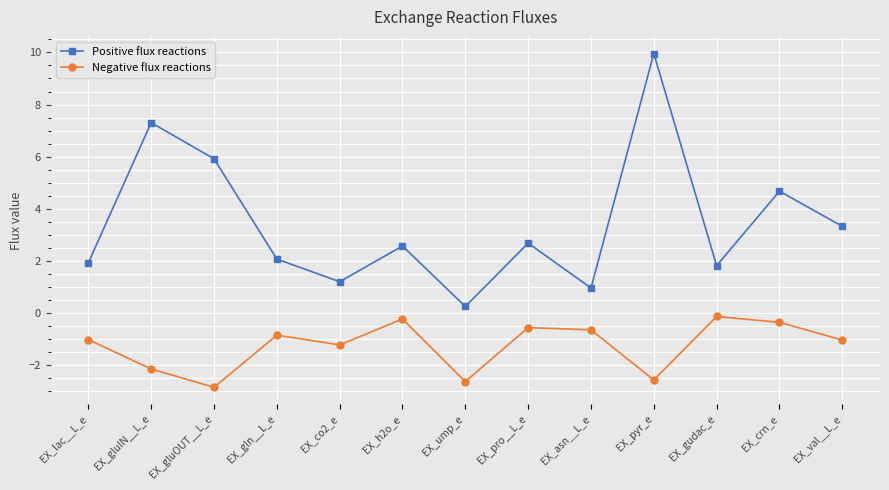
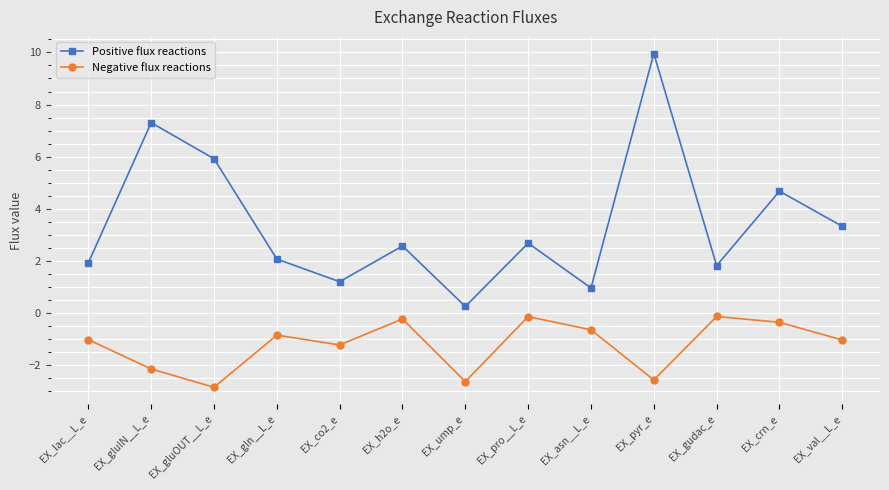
Negative flux reactions, EX_pro__L_e: -0.6 -> -0.1
